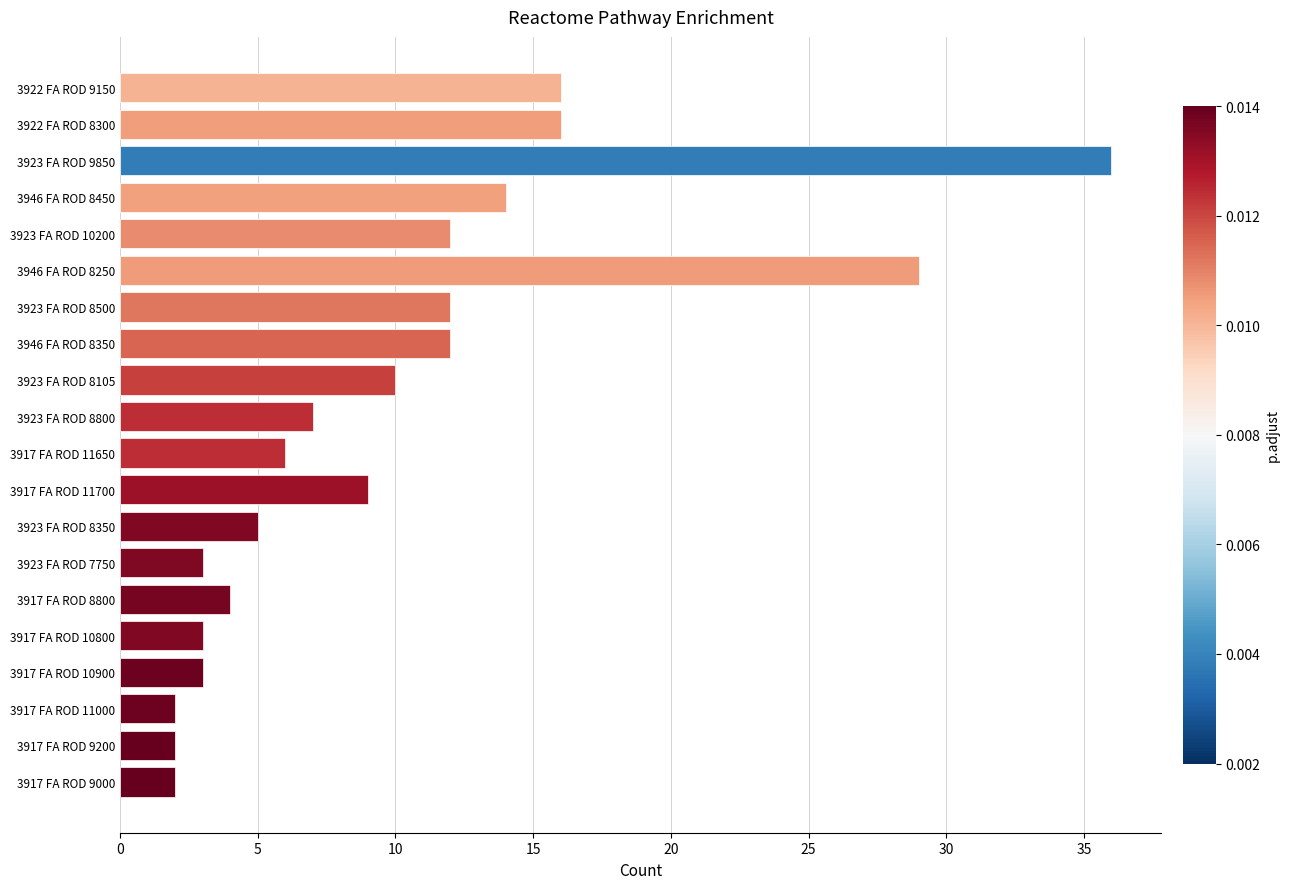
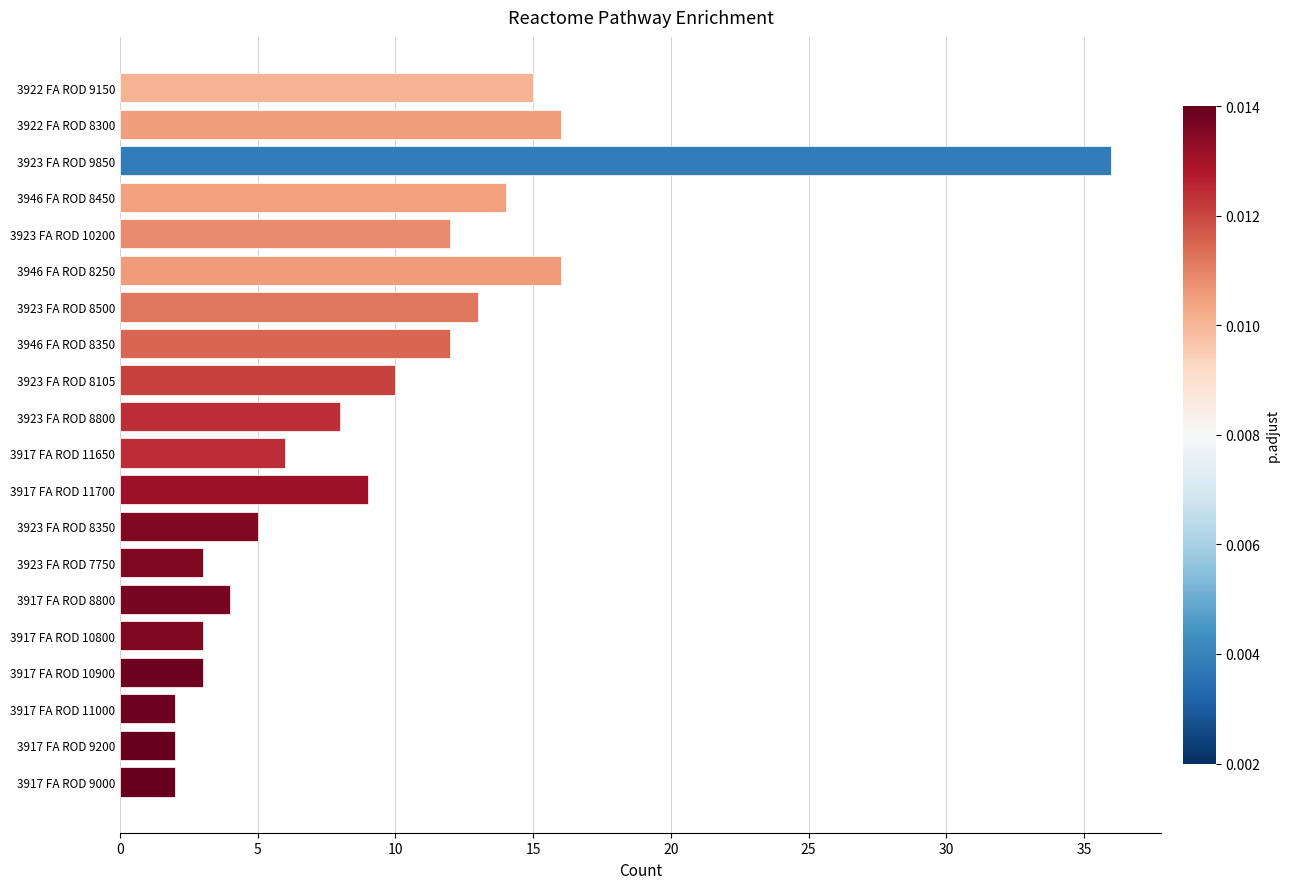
3922 FA ROD 9150: 16 -> 15
3946 FA ROD 8250: 29 -> 16
3923 FA ROD 8500: 12 -> 13
3923 FA ROD 8800: 7 -> 8
